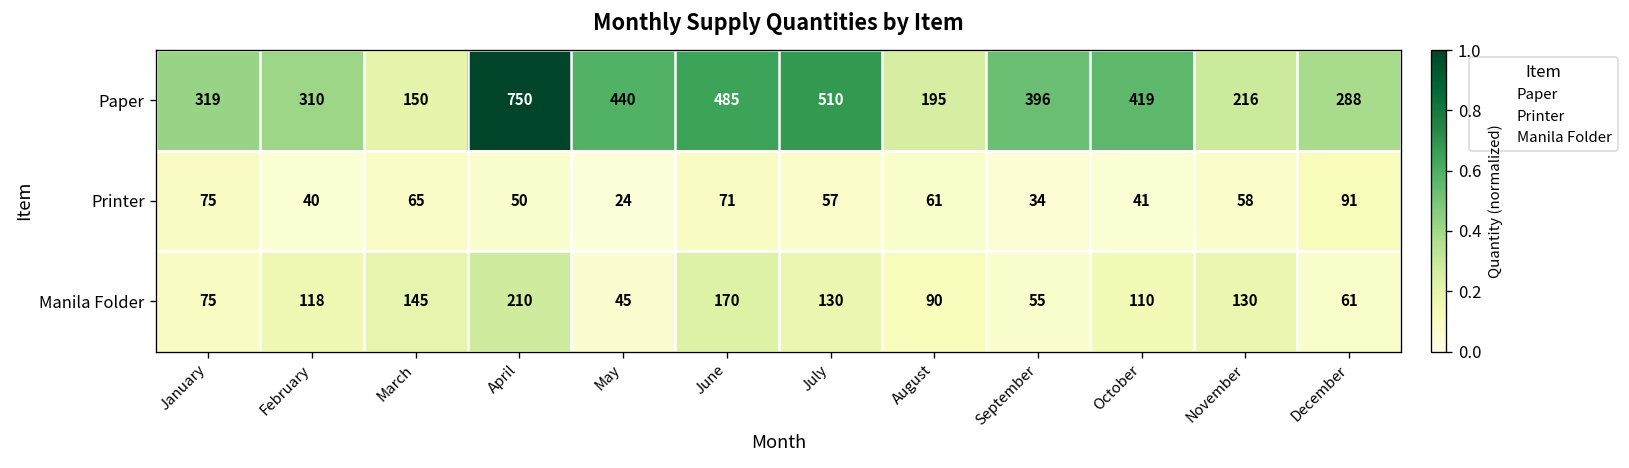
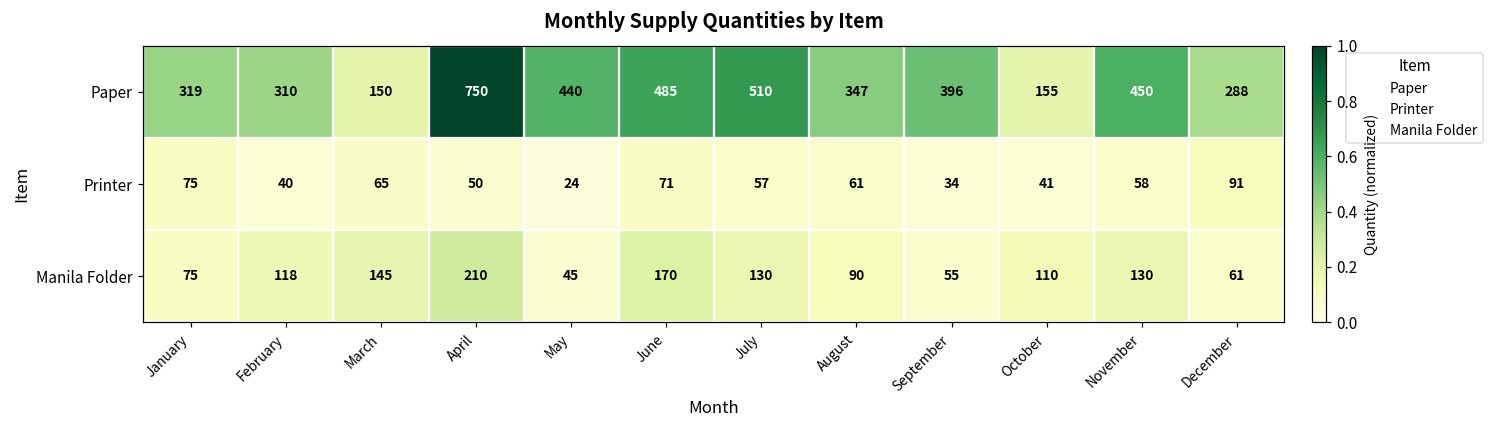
Paper, August: 195 -> 347
Paper, October: 419 -> 155
Paper, November: 216 -> 450
